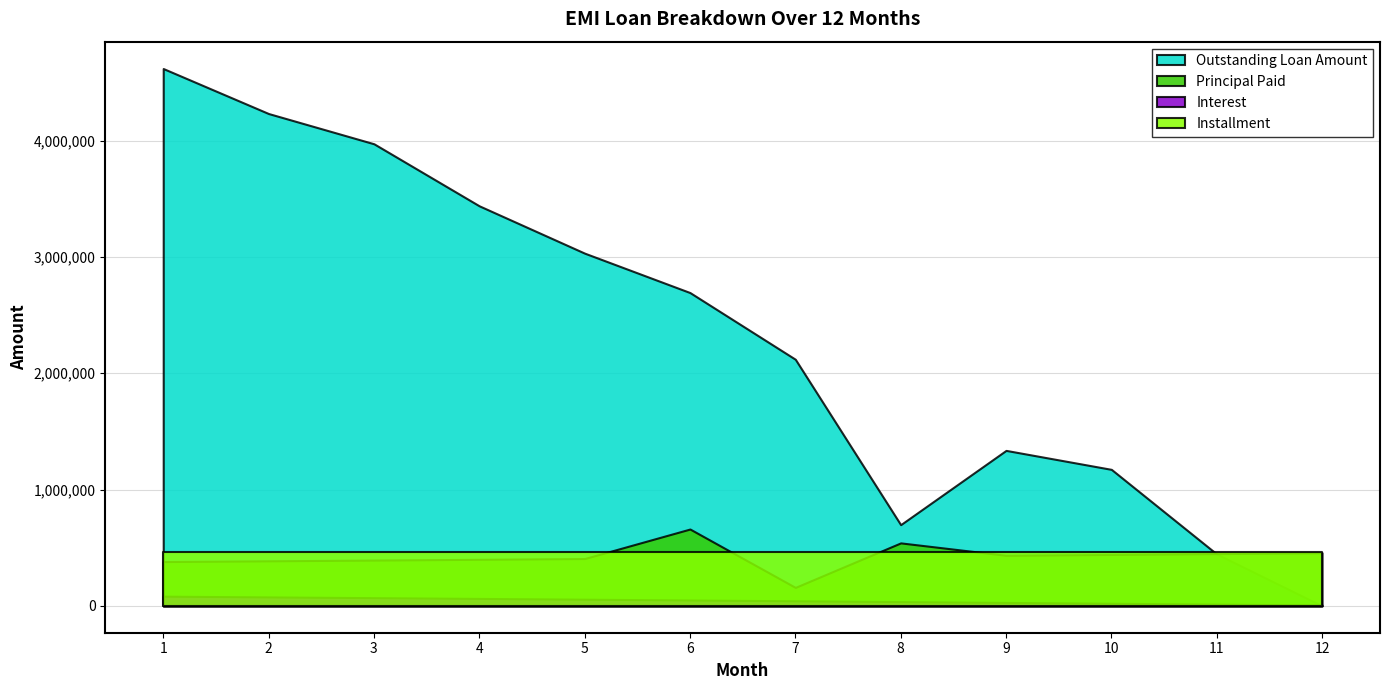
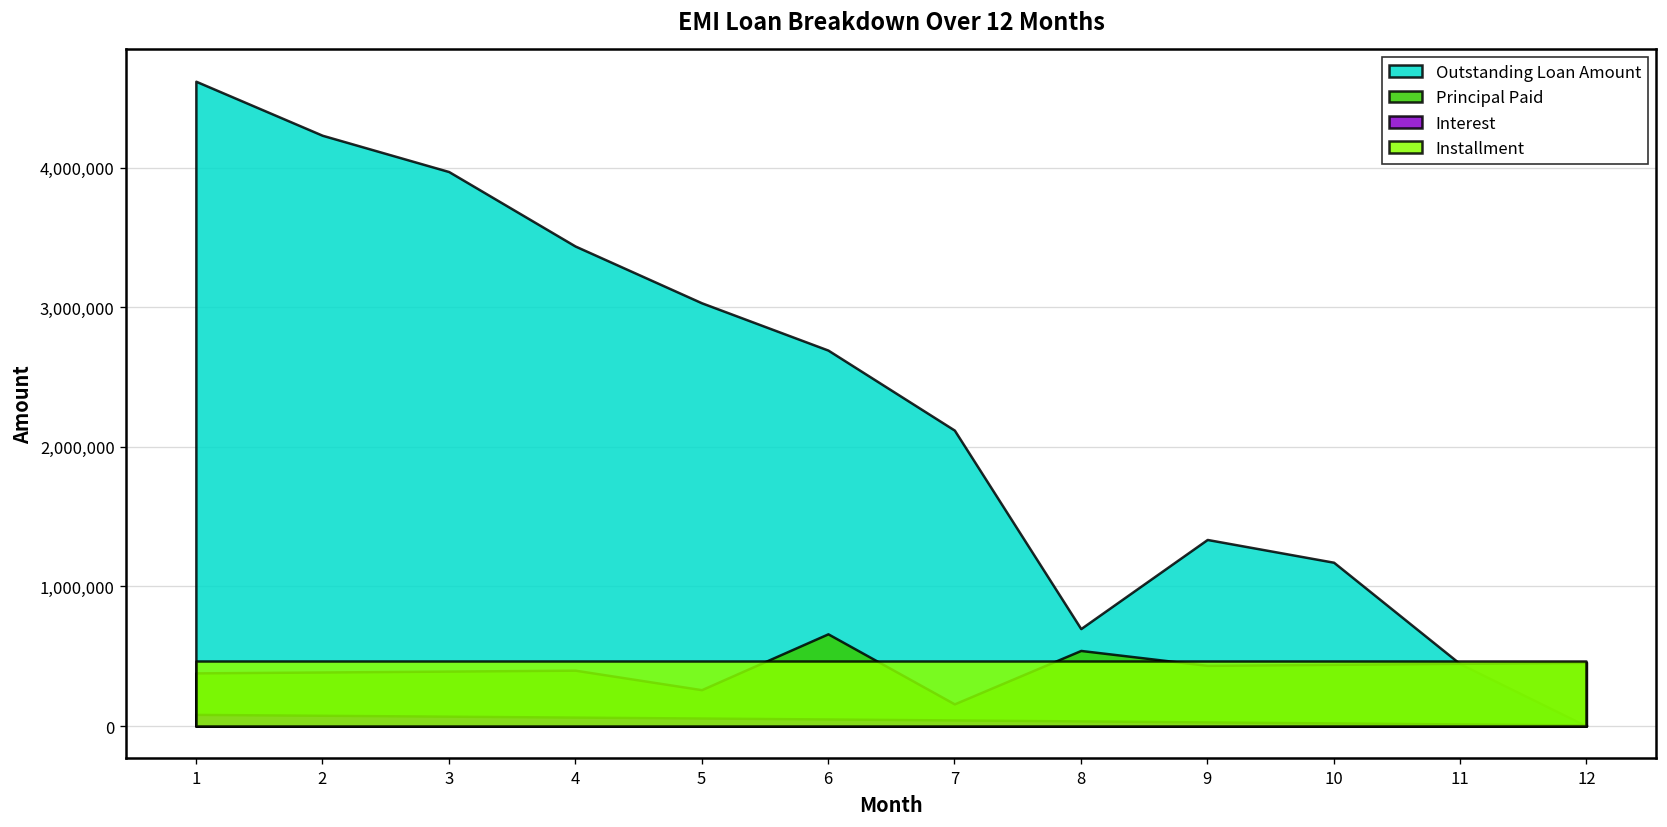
Principal Paid, 5: 410,000 -> 260,000
